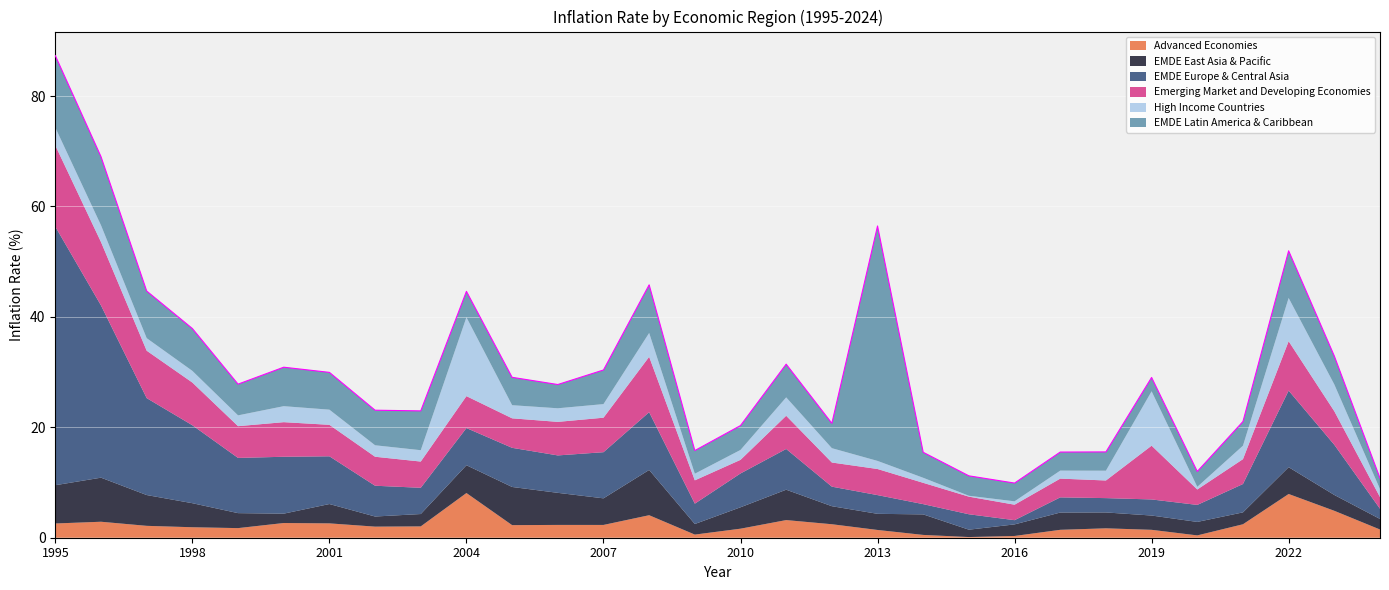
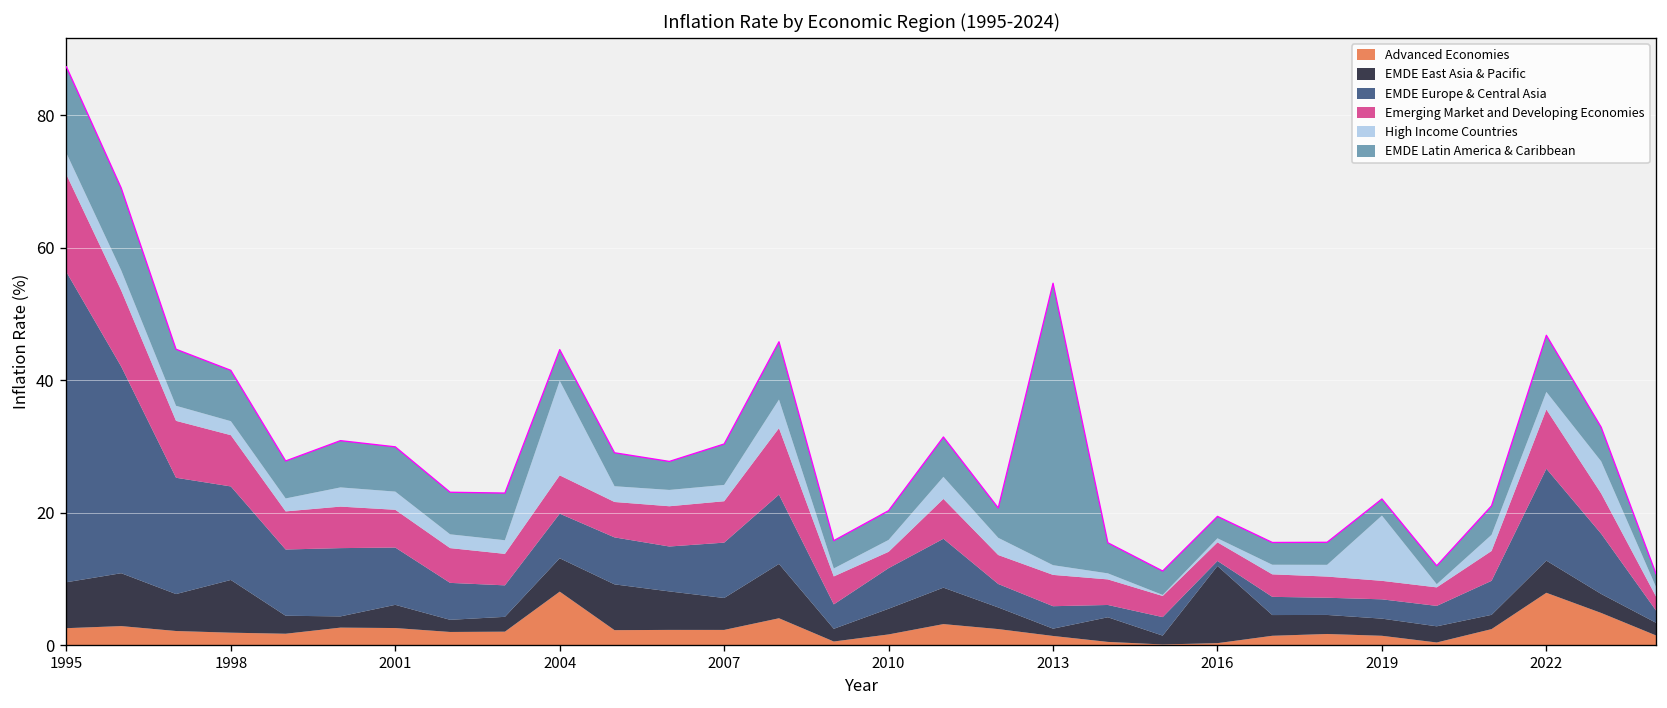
EMDE East Asia & Pacific, 1998: 4 -> 8
EMDE East Asia & Pacific, 2013: 3 -> 1
EMDE East Asia & Pacific, 2016: 2 -> 12
Emerging Market and Developing Economies, 2019: 10 -> 3
High Income Countries, 2022: 8 -> 3
